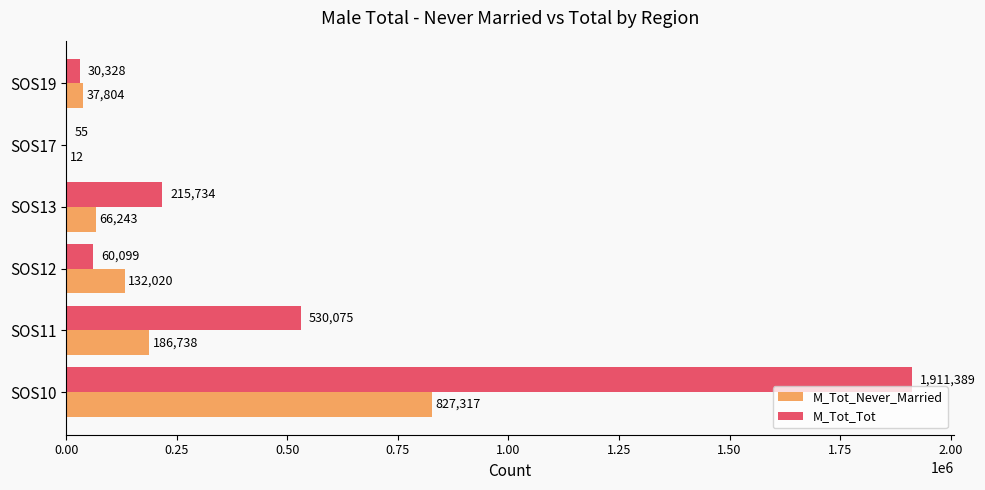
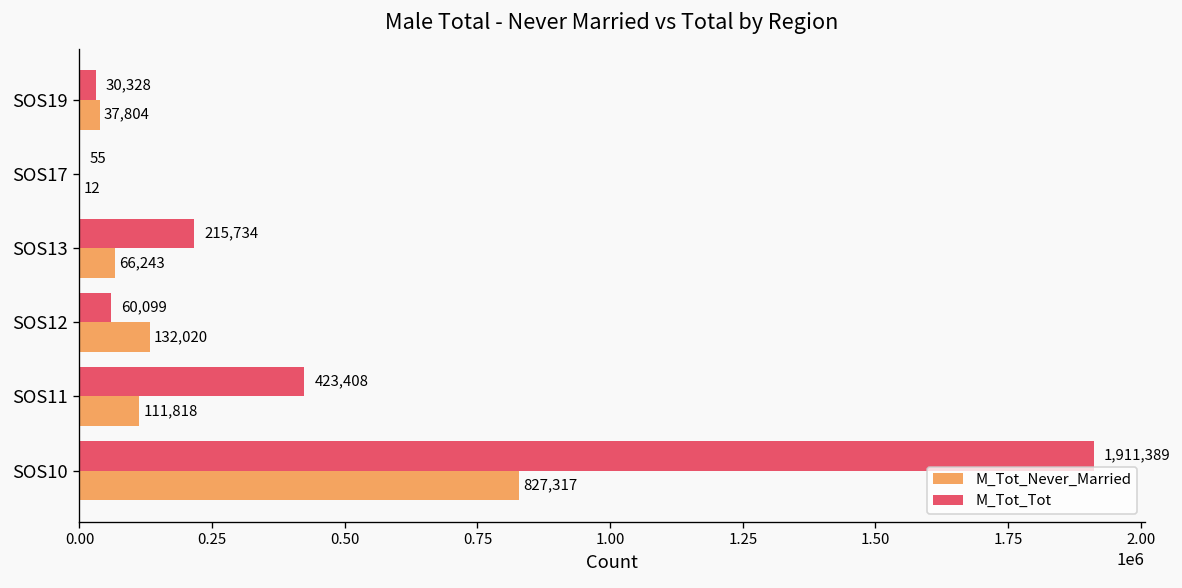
M_Tot_Tot, SOS11: 530,075 -> 423,408
M_Tot_Never_Married, SOS11: 186,738 -> 111,818
